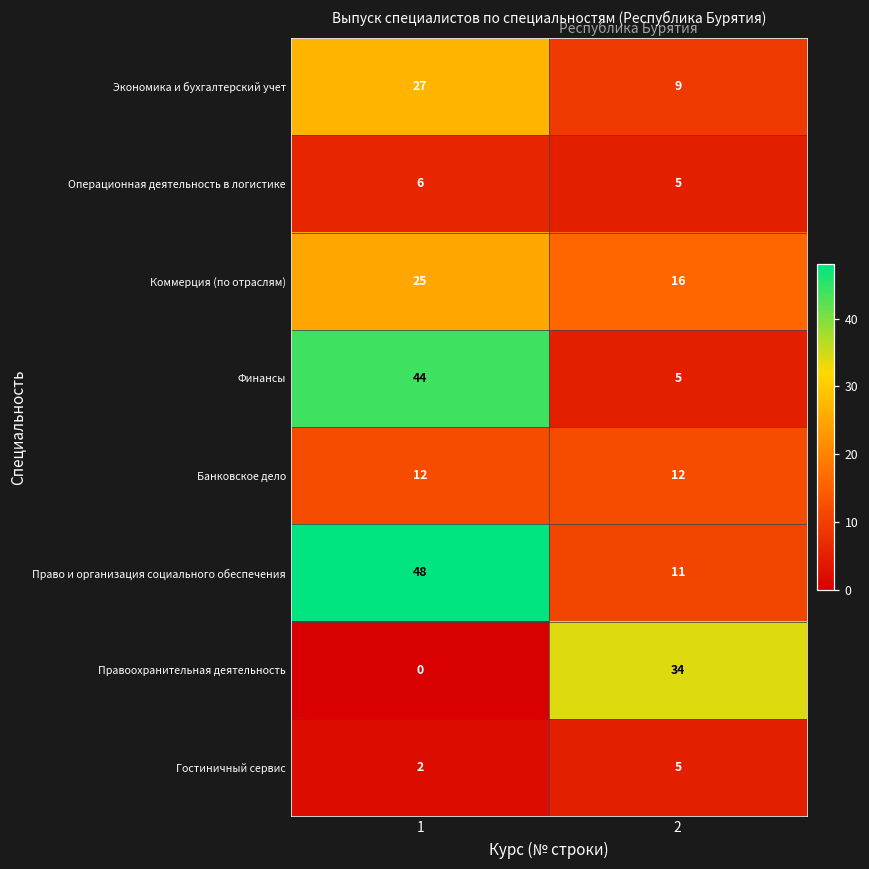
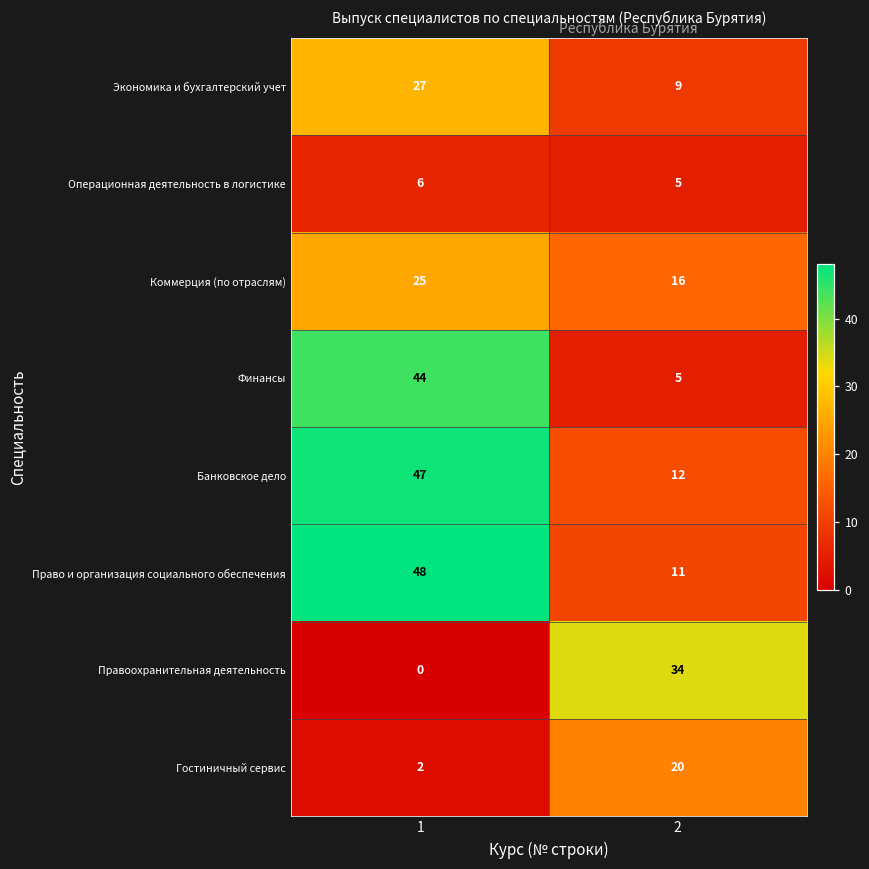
Банковское дело, 1: 12 -> 47
Гостиничный сервис, 2: 5 -> 20
